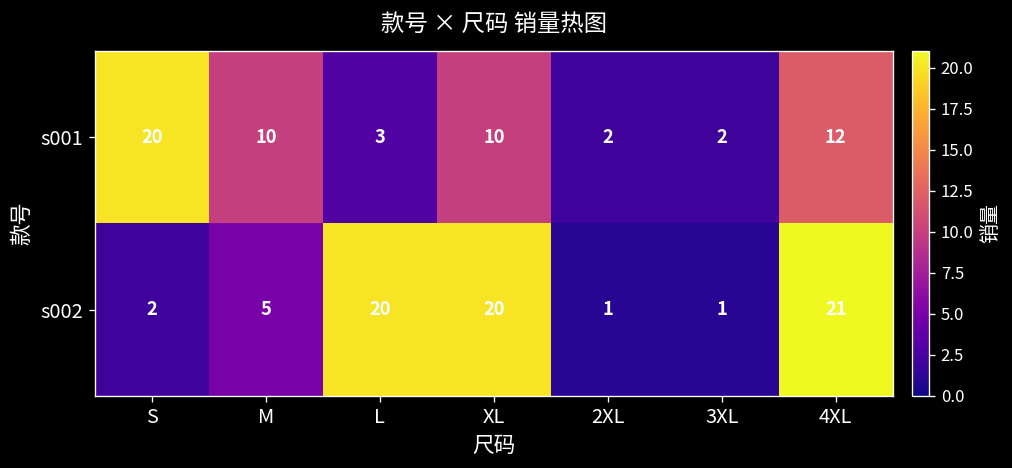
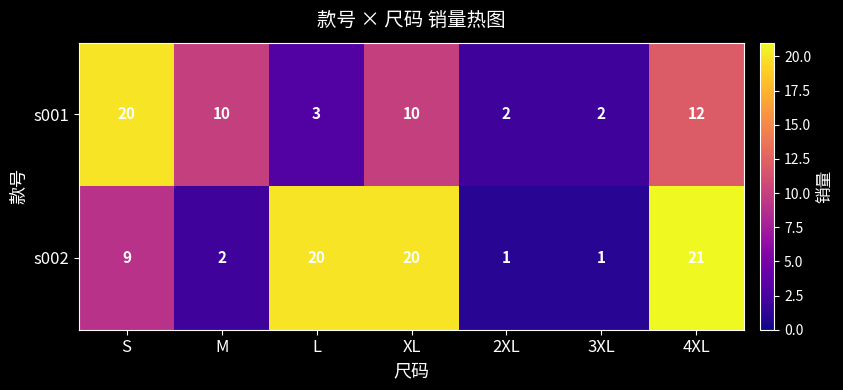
s002, S: 2 -> 9
s002, M: 5 -> 2
